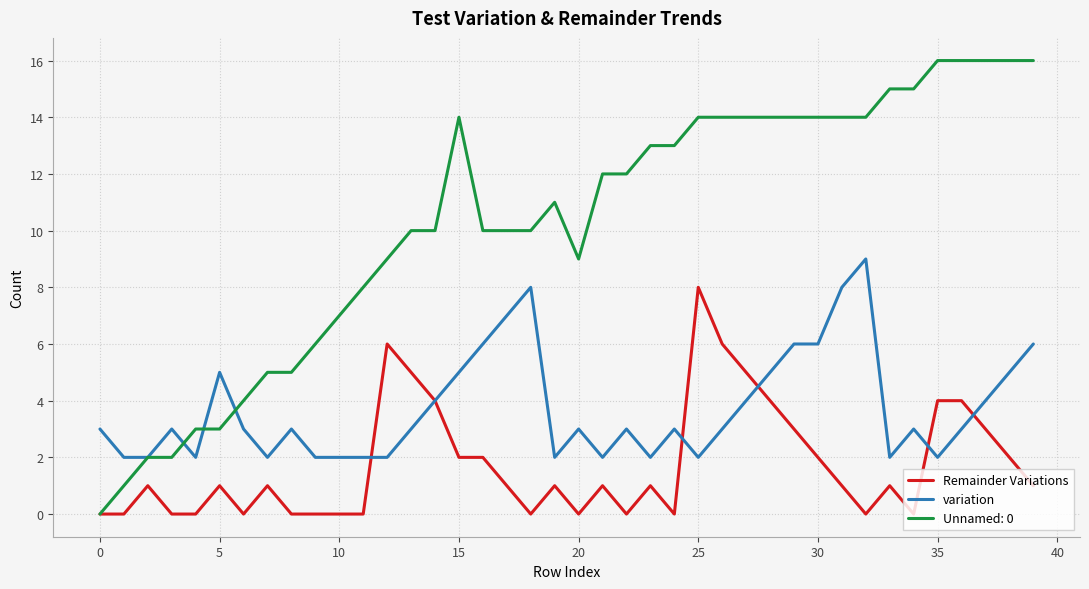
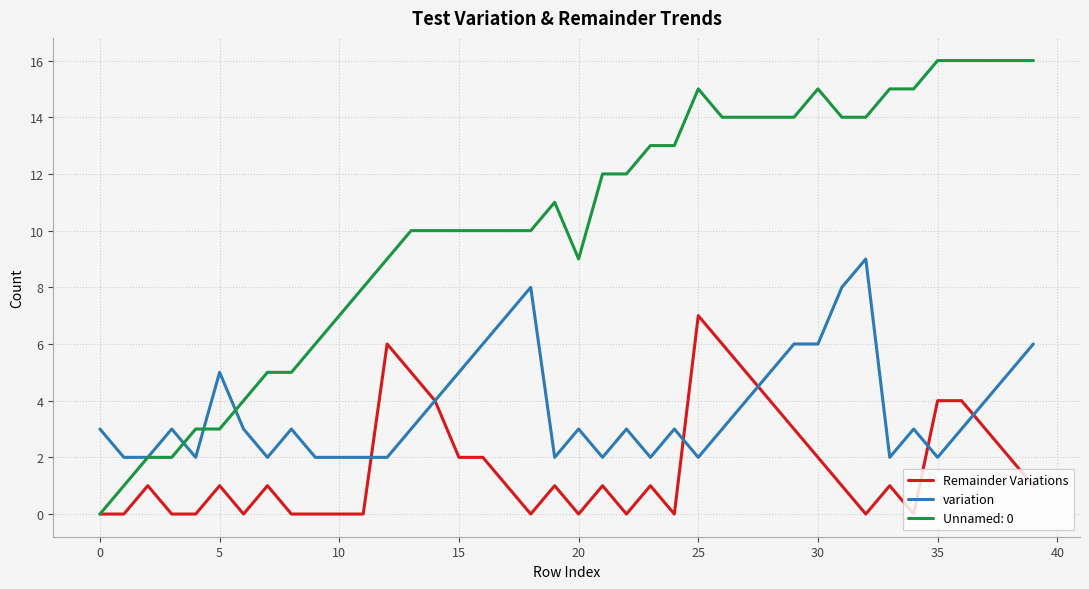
Unnamed: 0, 15: 14 -> 10
Remainder Variations, 25: 8 -> 7
Unnamed: 0, 25: 14 -> 15
Unnamed: 0, 30: 14 -> 15
